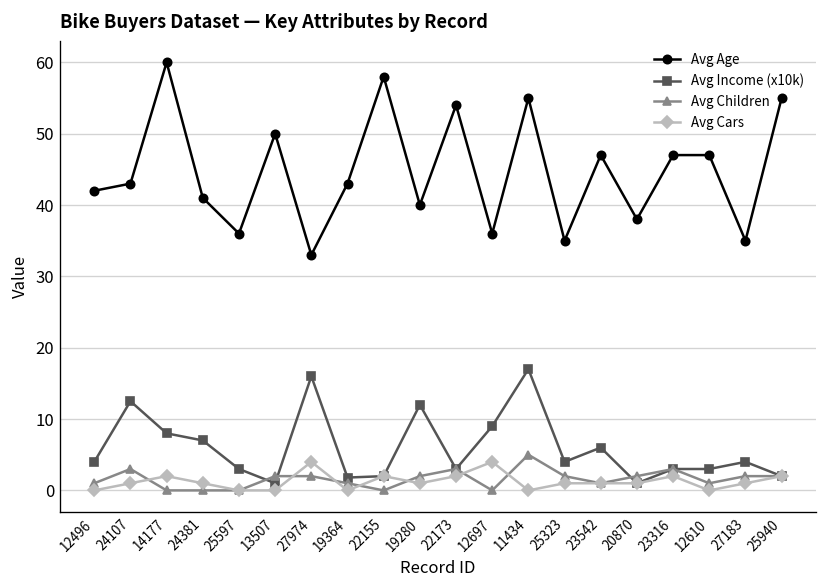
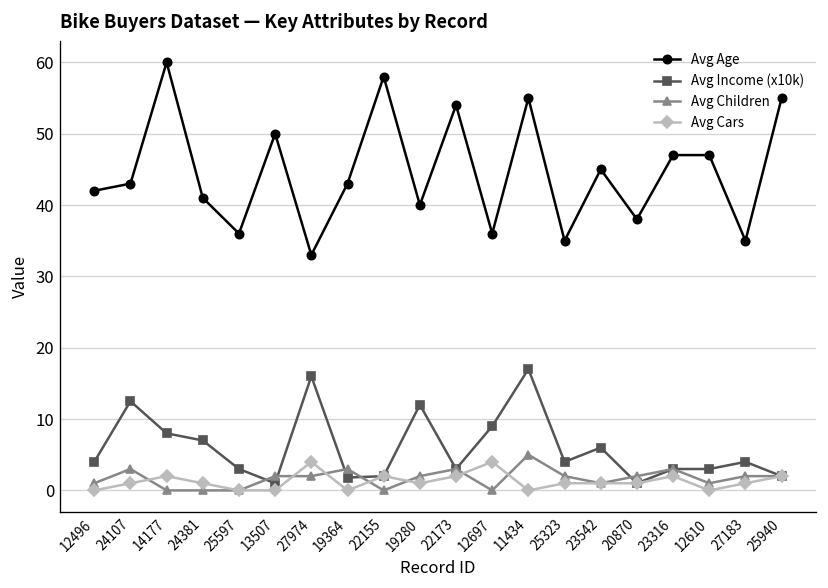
Avg Children, 19364: 1 -> 3
Avg Age, 23542: 47 -> 45
